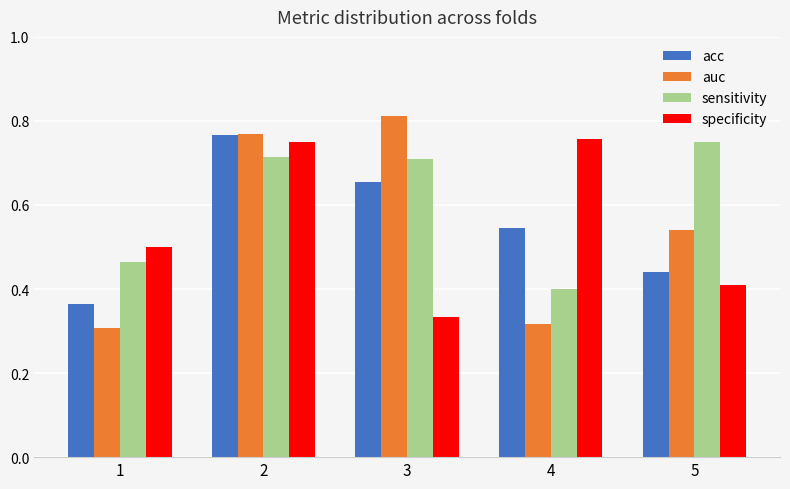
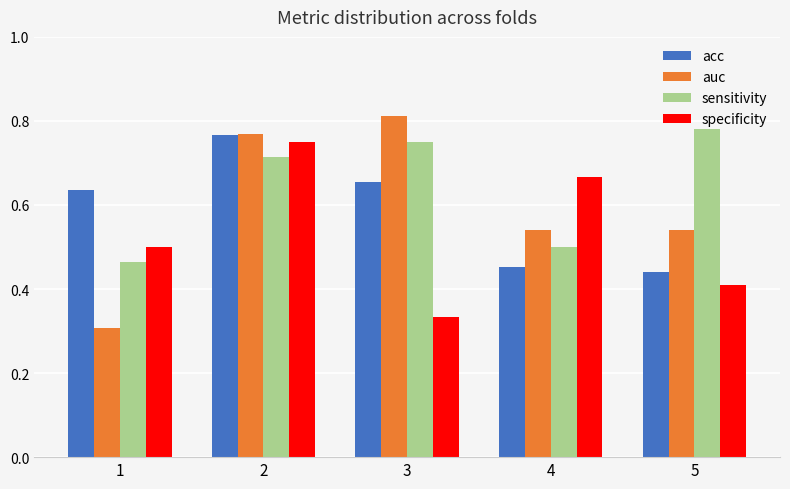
acc, 1: 0.36 -> 0.64
sensitivity, 3: 0.71 -> 0.75
acc, 4: 0.55 -> 0.45
auc, 4: 0.32 -> 0.54
sensitivity, 4: 0.4 -> 0.5
specificity, 4: 0.76 -> 0.67
sensitivity, 5: 0.75 -> 0.78
